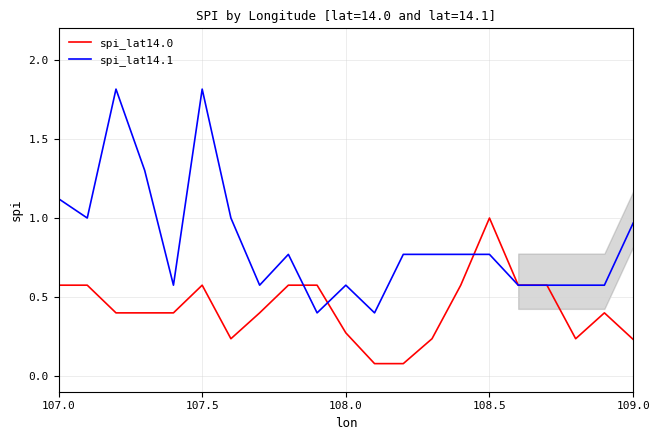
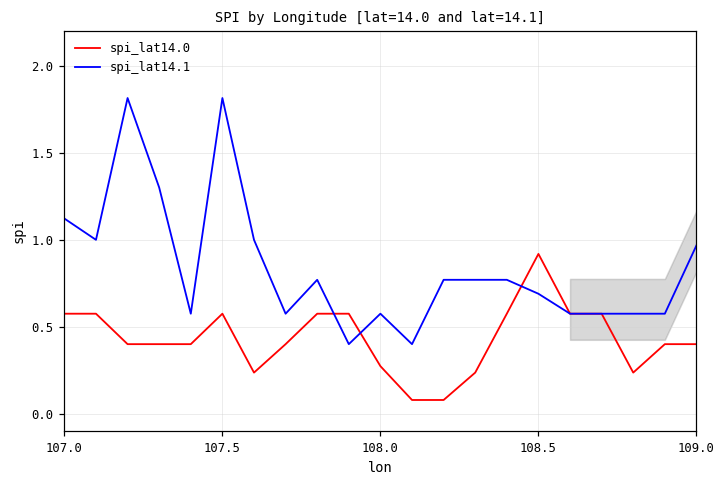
spi_lat14.0, 108.5: 1.00 -> 0.92
spi_lat14.1, 108.5: 0.77 -> 0.69
spi_lat14.0, 109.0: 0.23 -> 0.40
